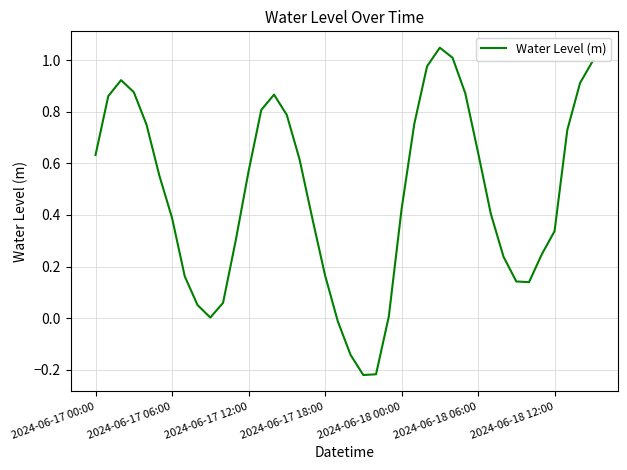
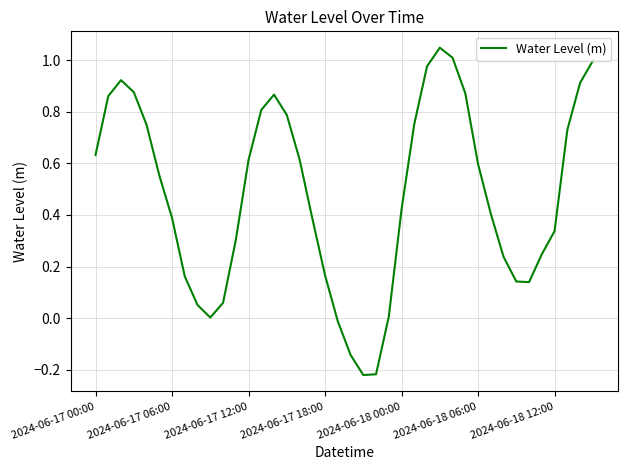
2024-06-17 12:00: 0.57 -> 0.61
2024-06-18 06:00: 0.64 -> 0.60
